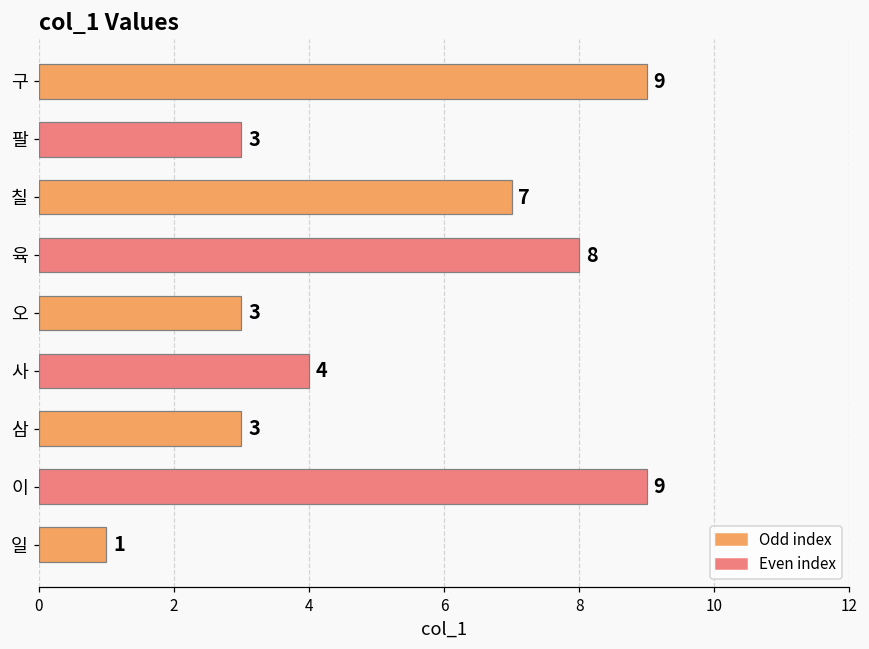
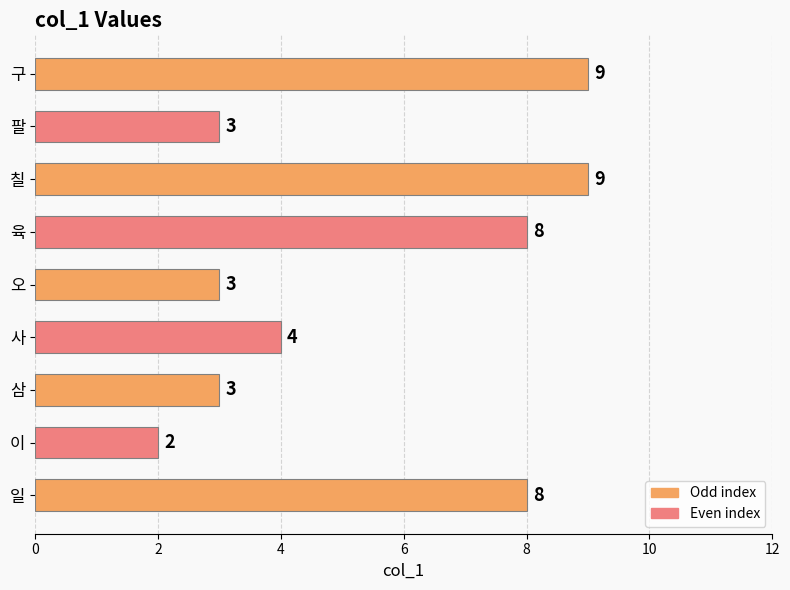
칠: 7 -> 9
이: 9 -> 2
일: 1 -> 8
